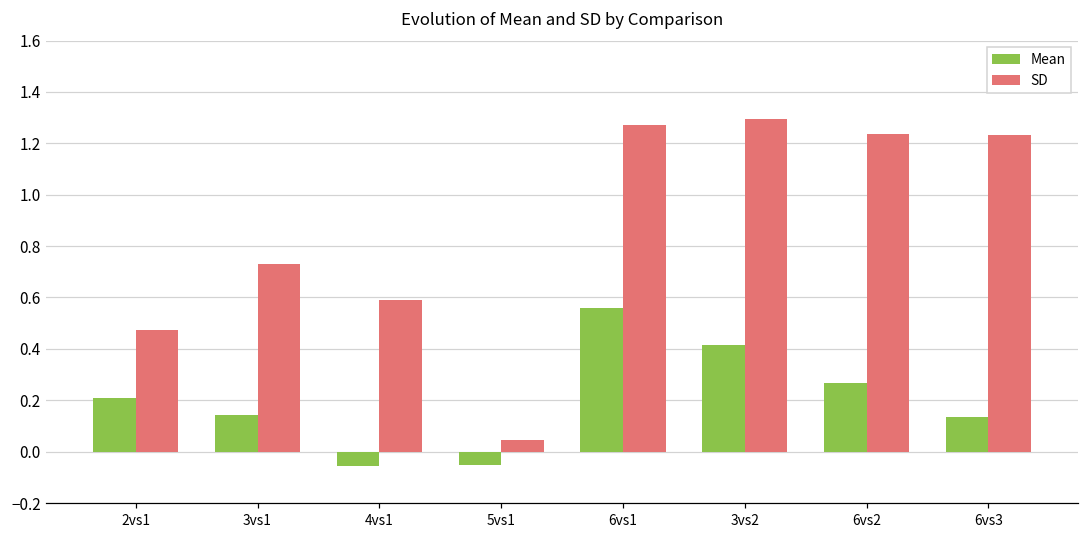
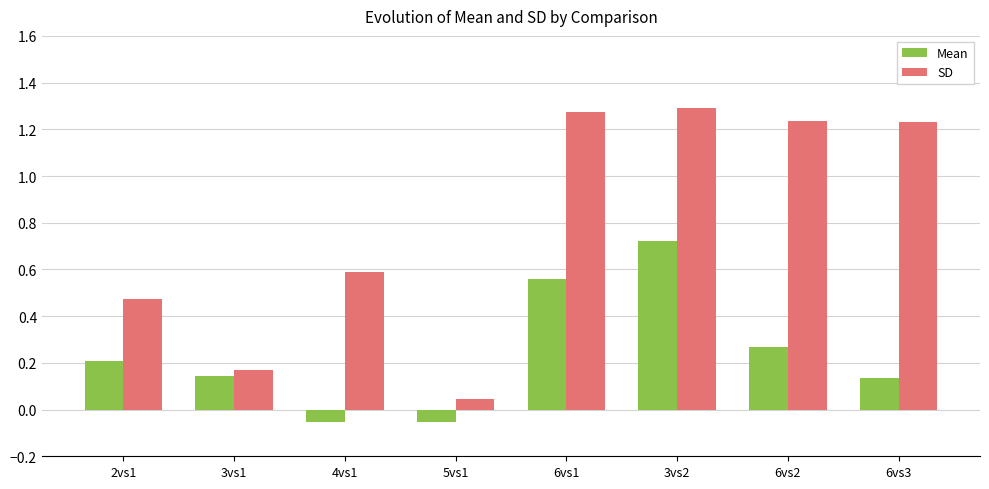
SD, 3vs1: 0.73 -> 0.17
Mean, 3vs2: 0.42 -> 0.72
